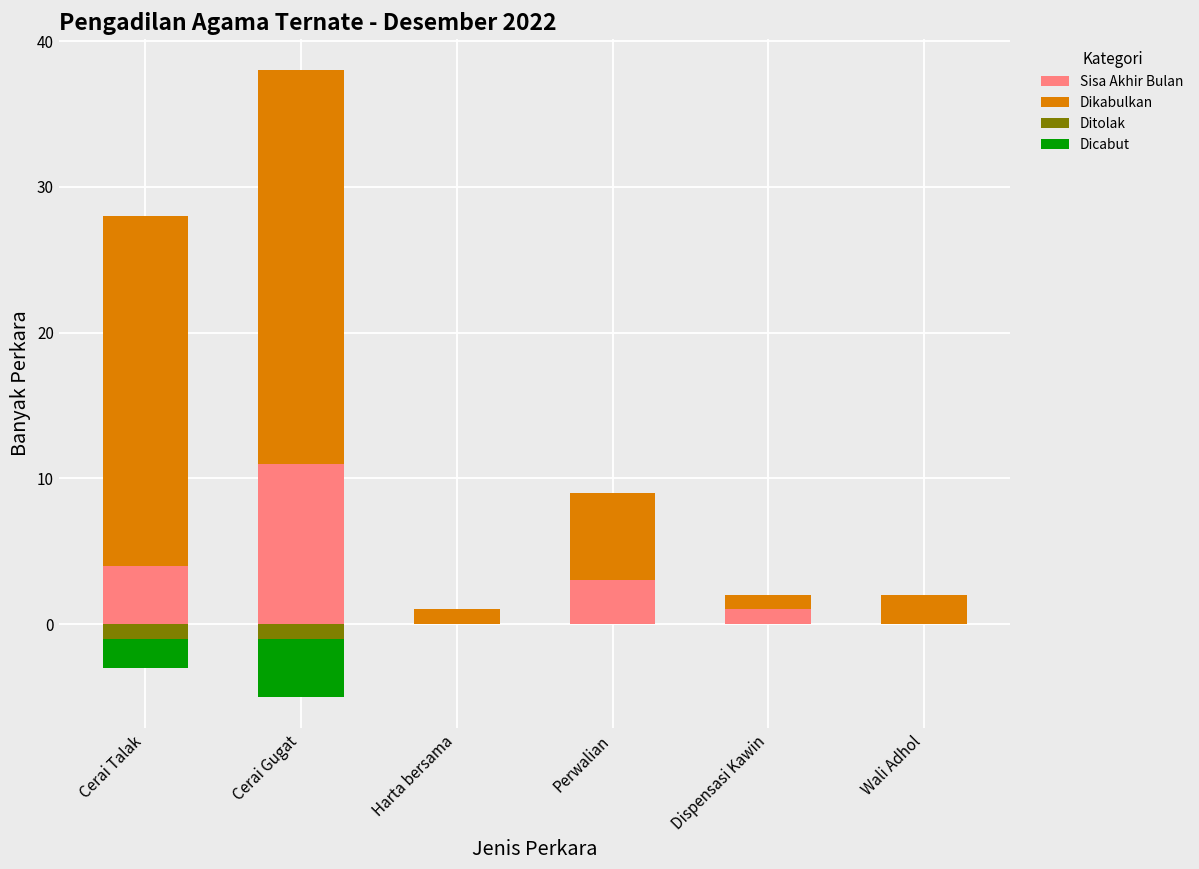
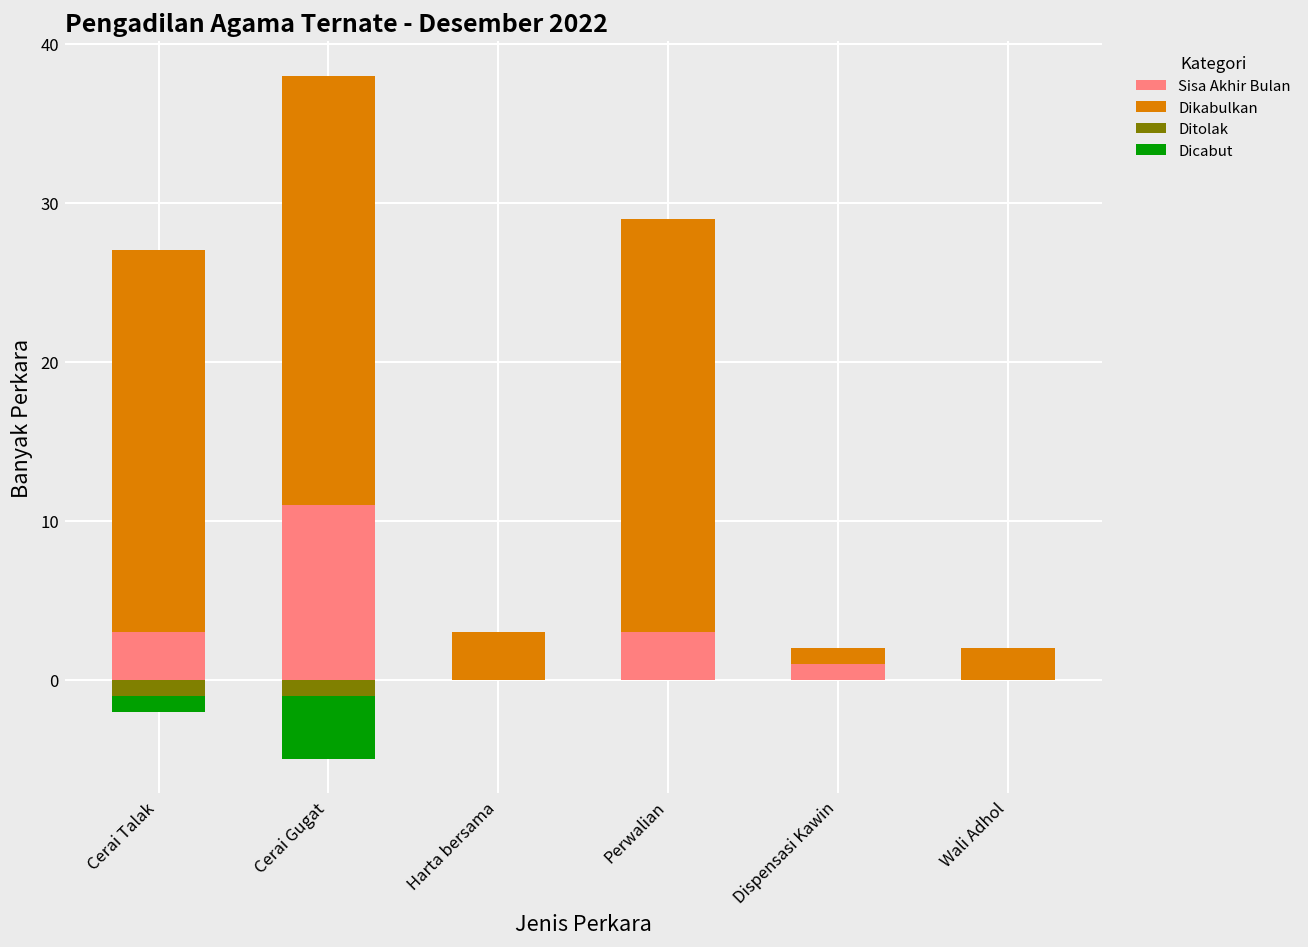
Sisa Akhir Bulan, Cerai Talak: 4 -> 3
Dicabut, Cerai Talak: -2.0 -> -1.0
Dikabulkan, Harta bersama: 1 -> 3
Dikabulkan, Perwalian: 6 -> 26
